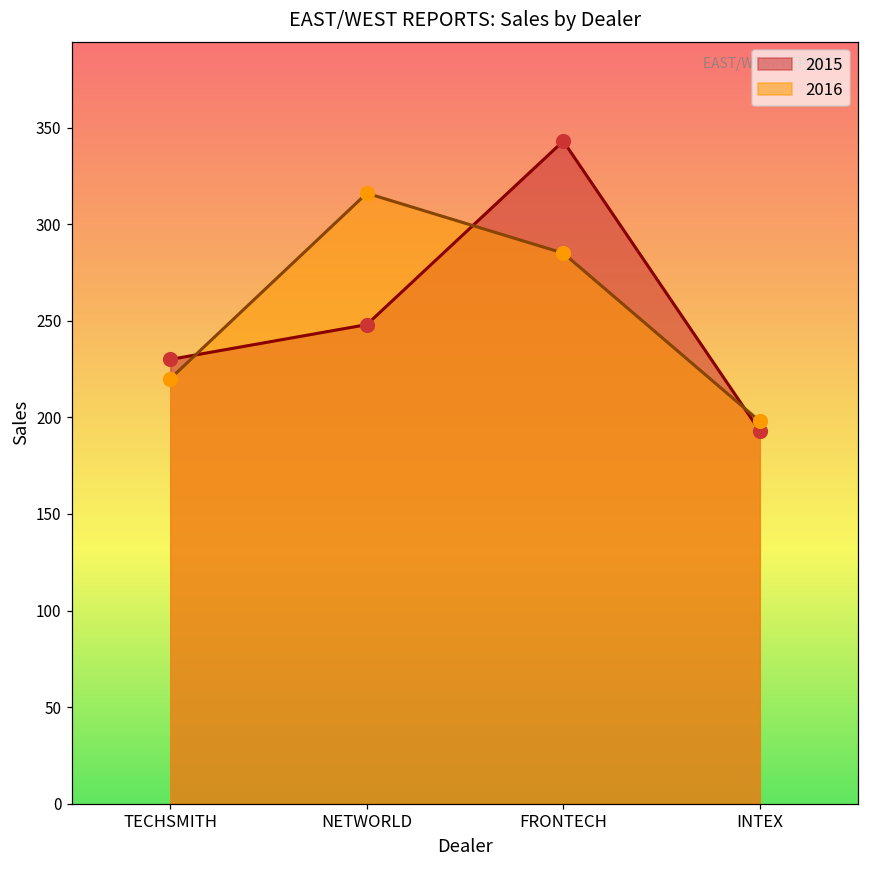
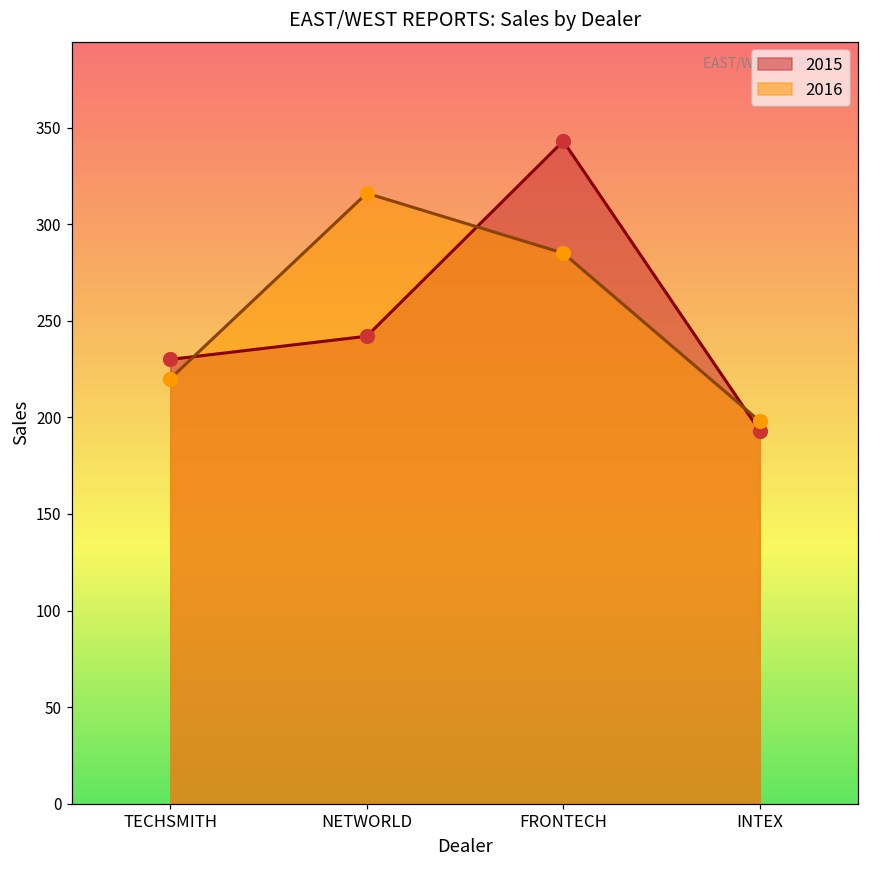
2015, NETWORLD: 248 -> 242
